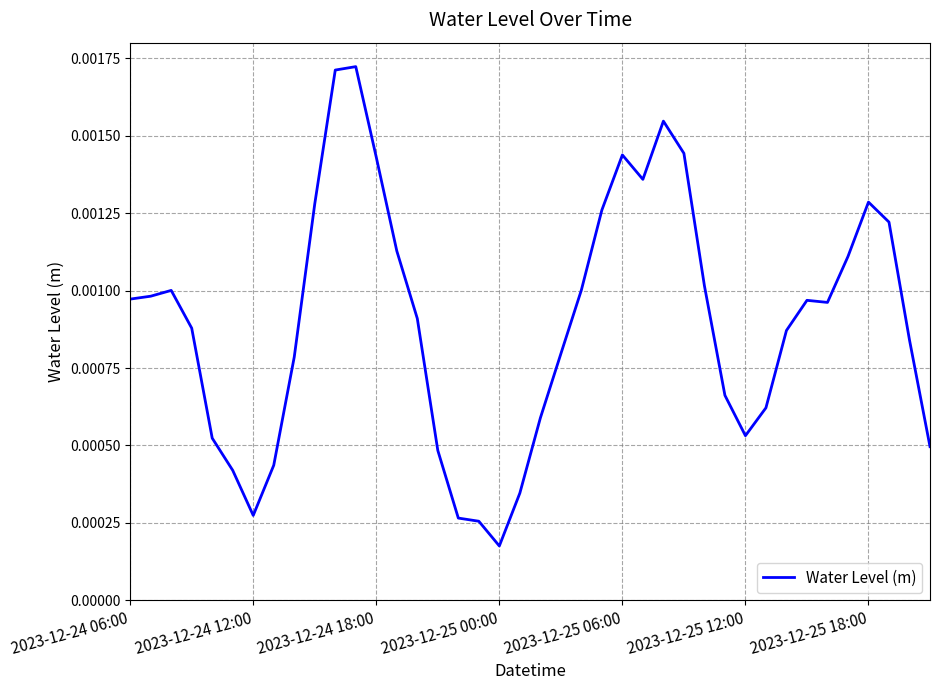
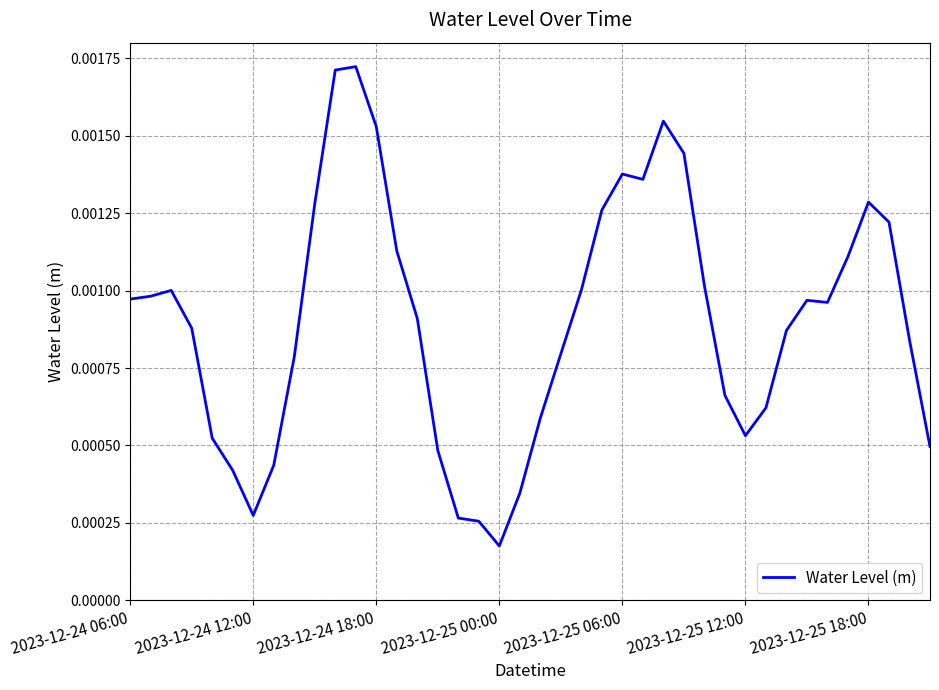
2023-12-24 18:00: 0.00143 -> 0.00153
2023-12-25 06:00: 0.00144 -> 0.00138
